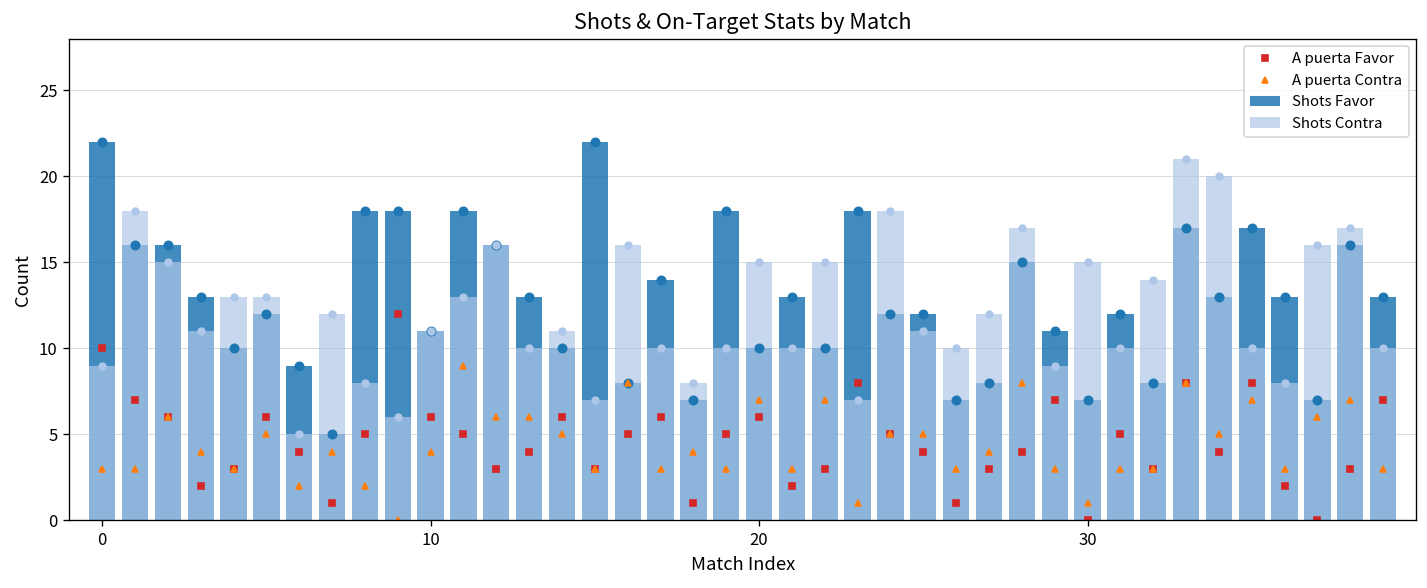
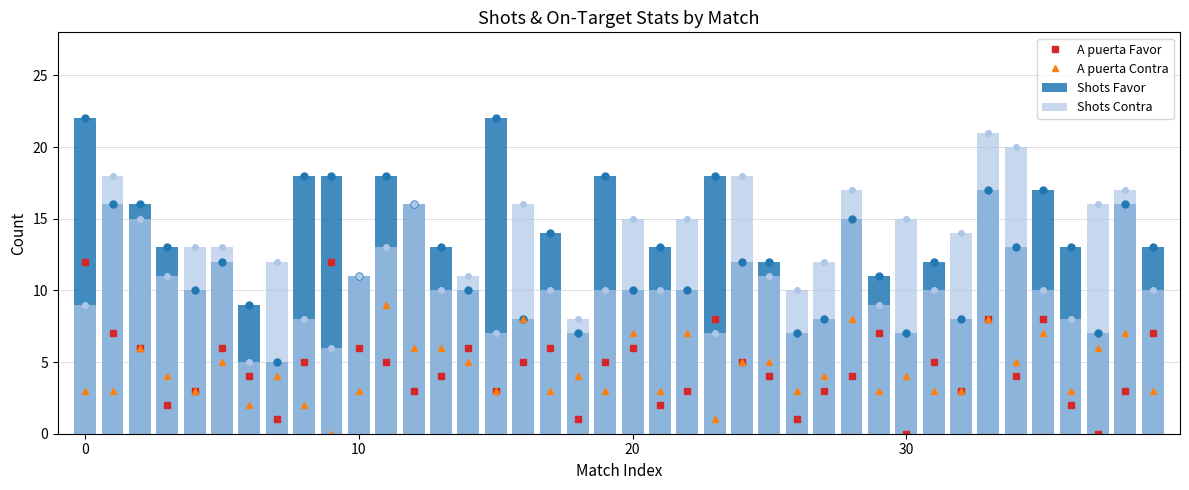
A puerta Favor, 0: 10 -> 12
A puerta Contra, 10: 4 -> 3
A puerta Contra, 30: 1 -> 4
